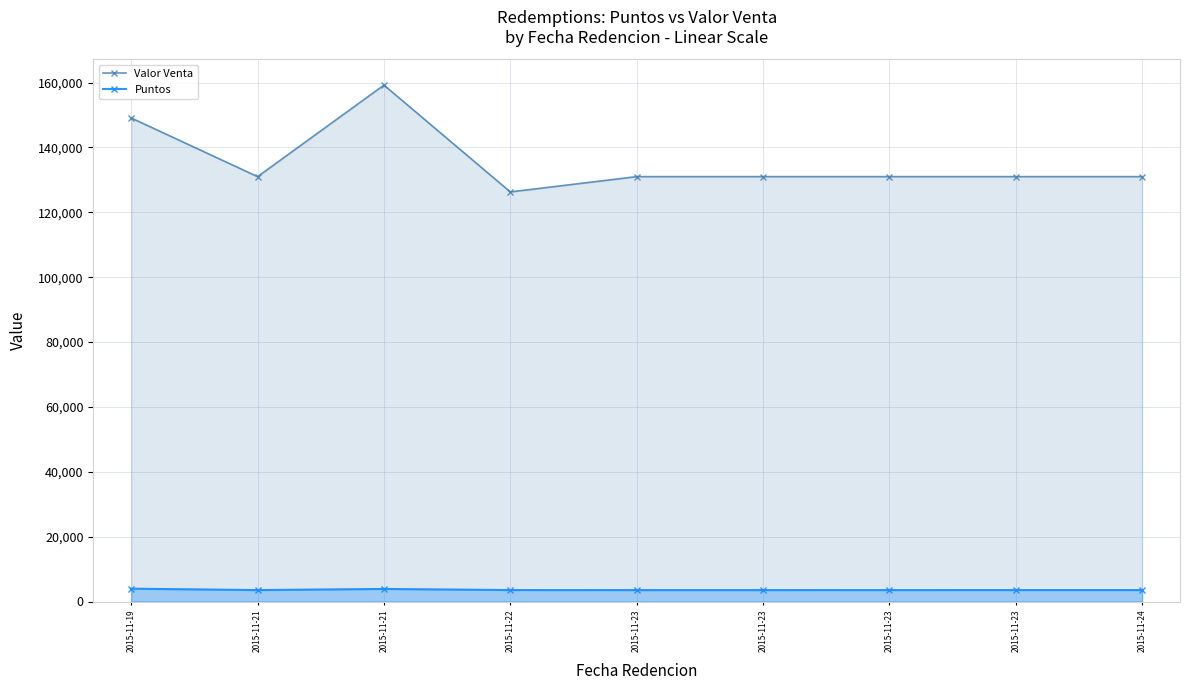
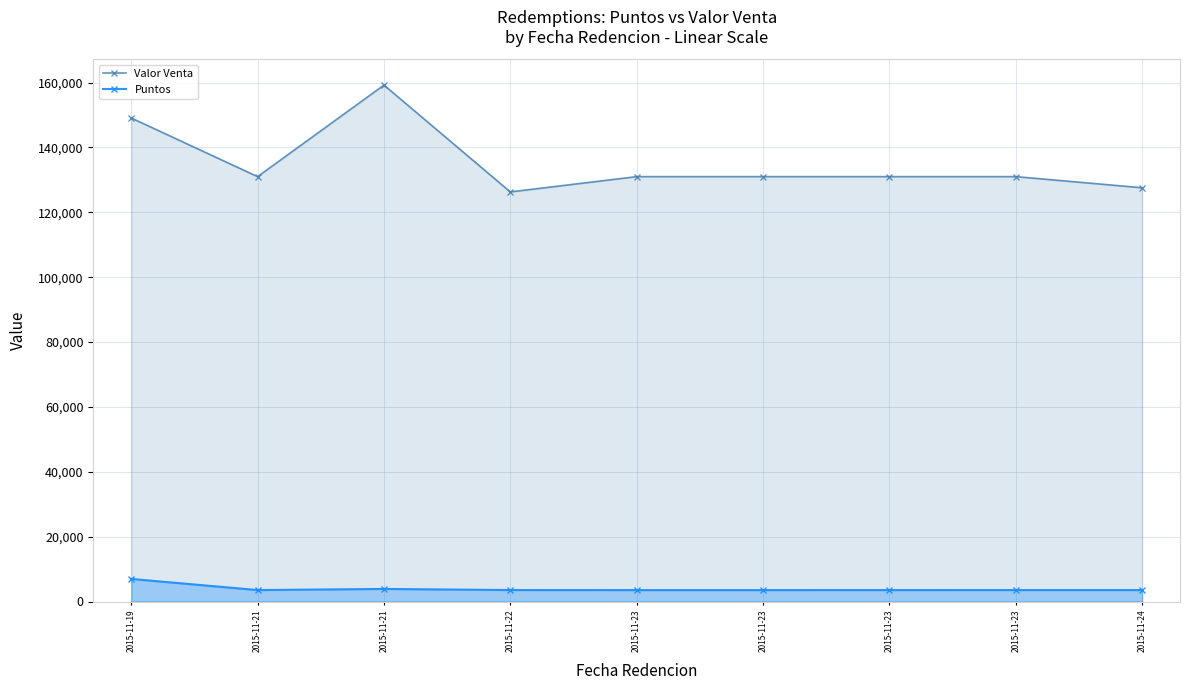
Puntos, 2015-11-19: 4,000 -> 7,000
Valor Venta, 2015-11-24: 131,000 -> 128,000
